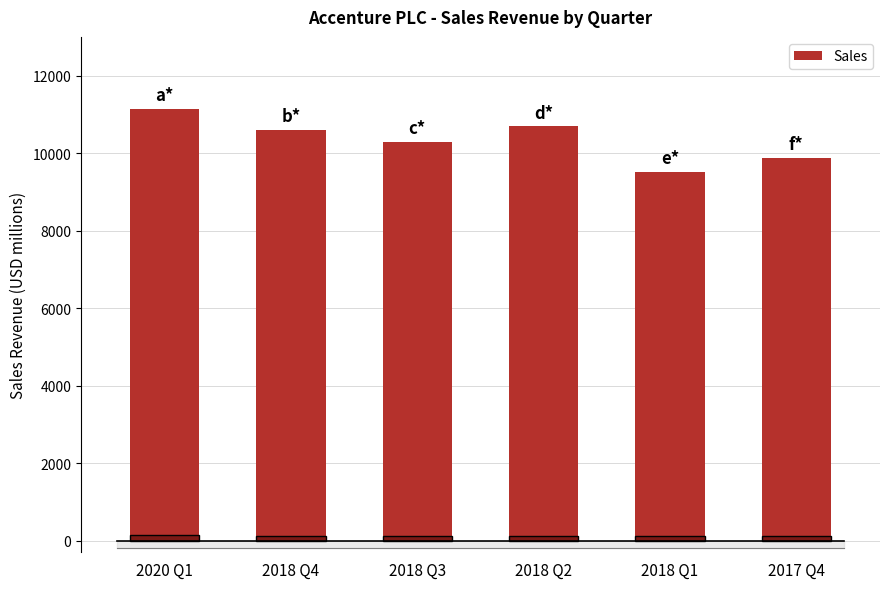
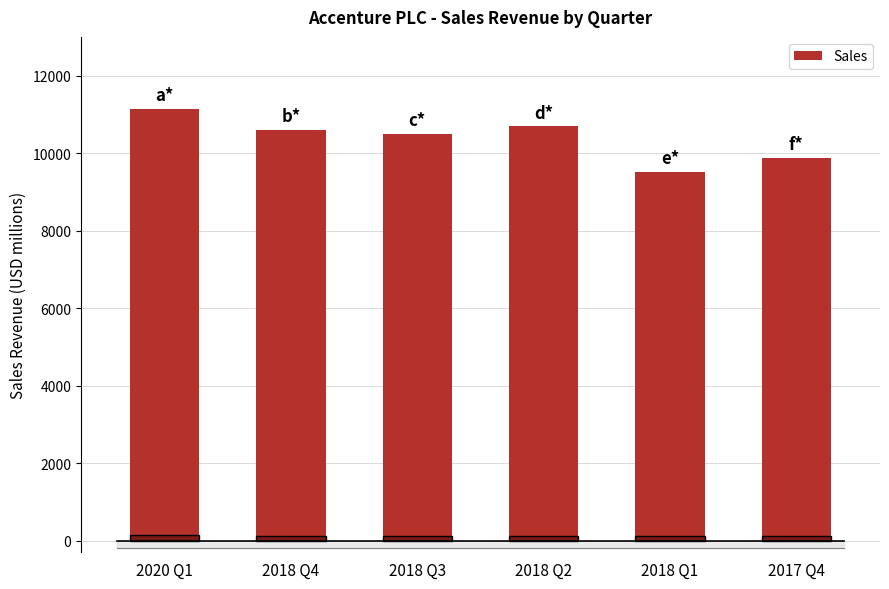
Sales, 2018 Q3: 10300 -> 10500
